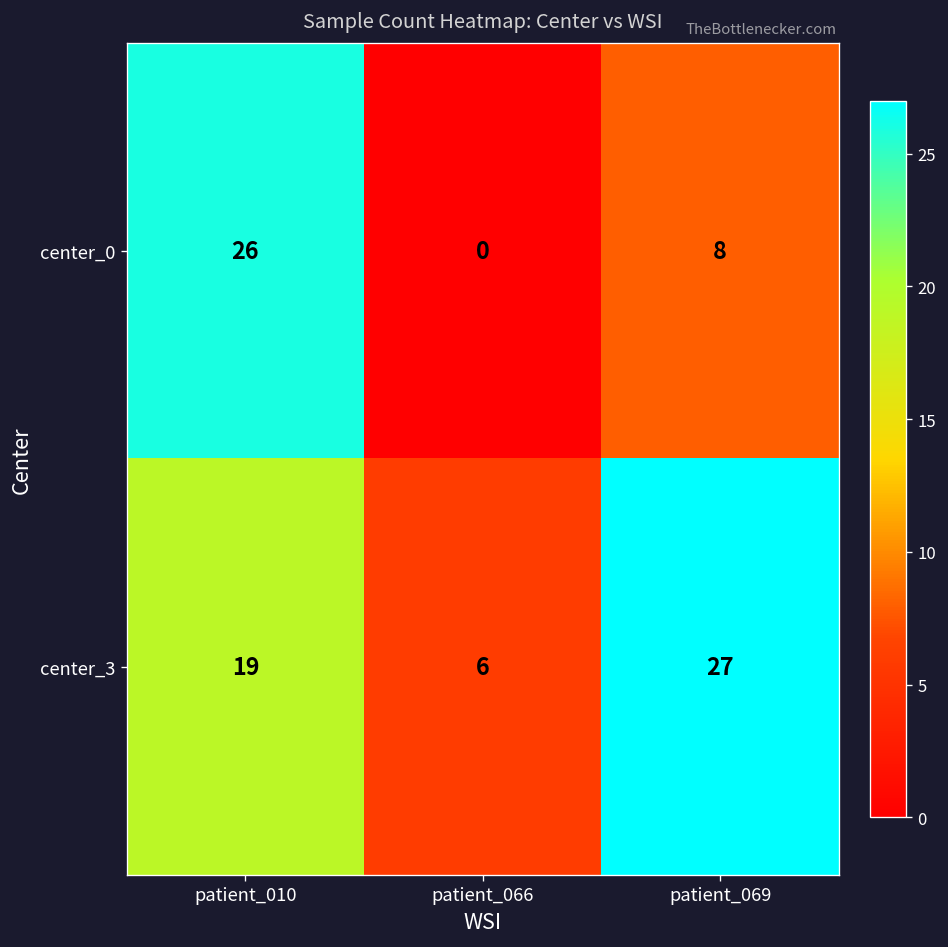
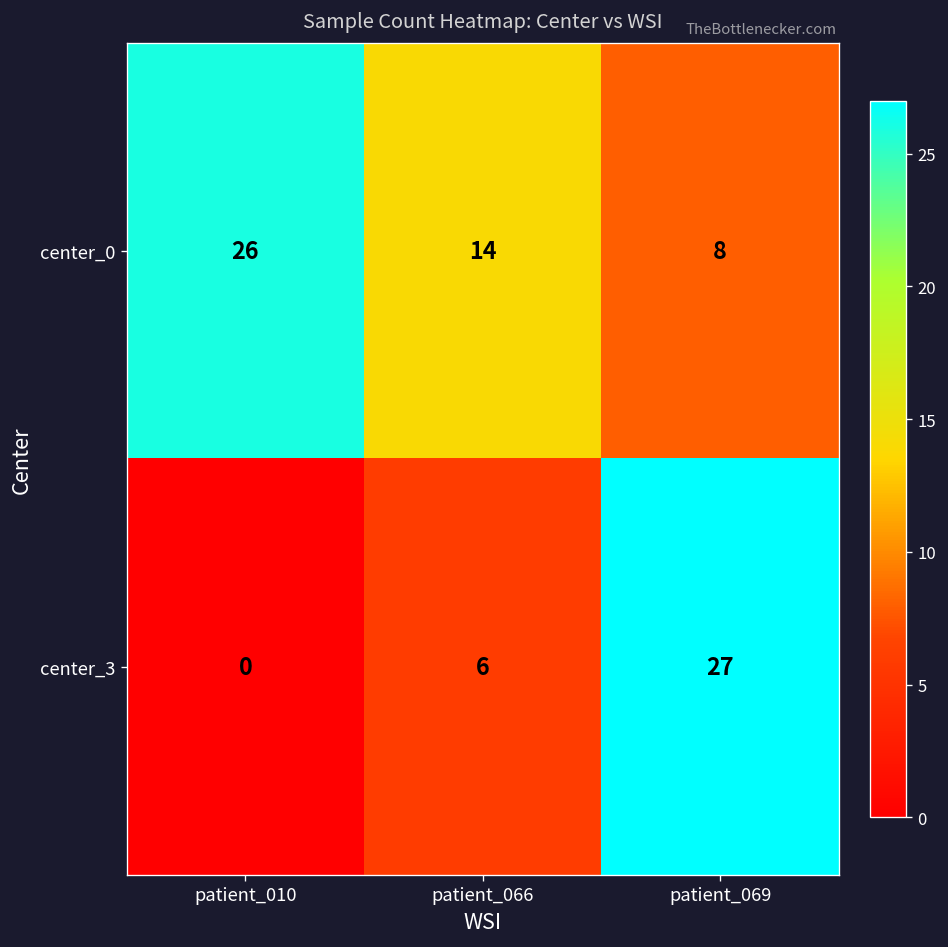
center_0, patient_066: 0 -> 14
center_3, patient_010: 19 -> 0
